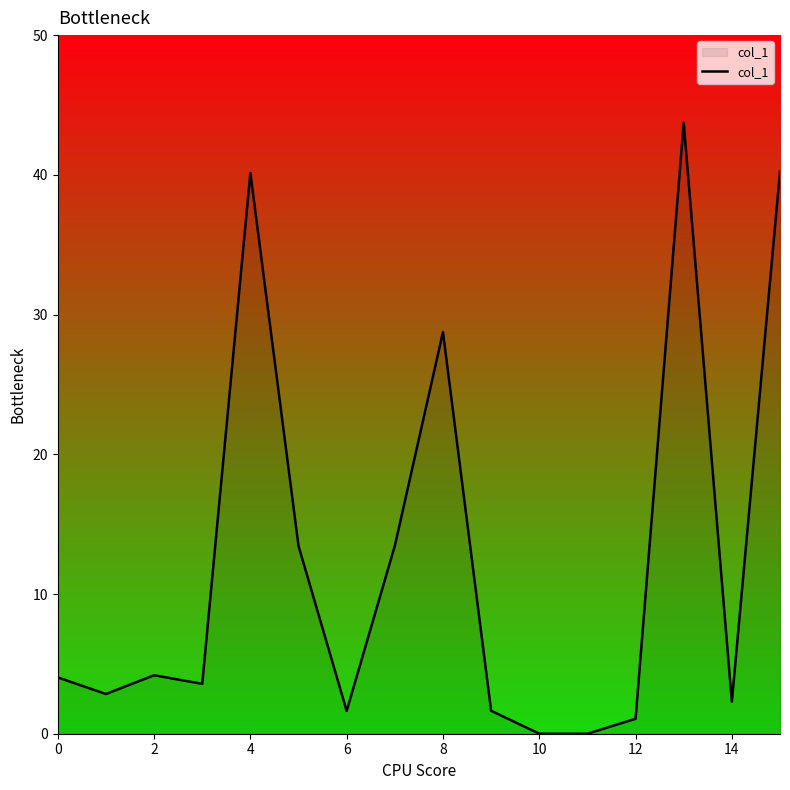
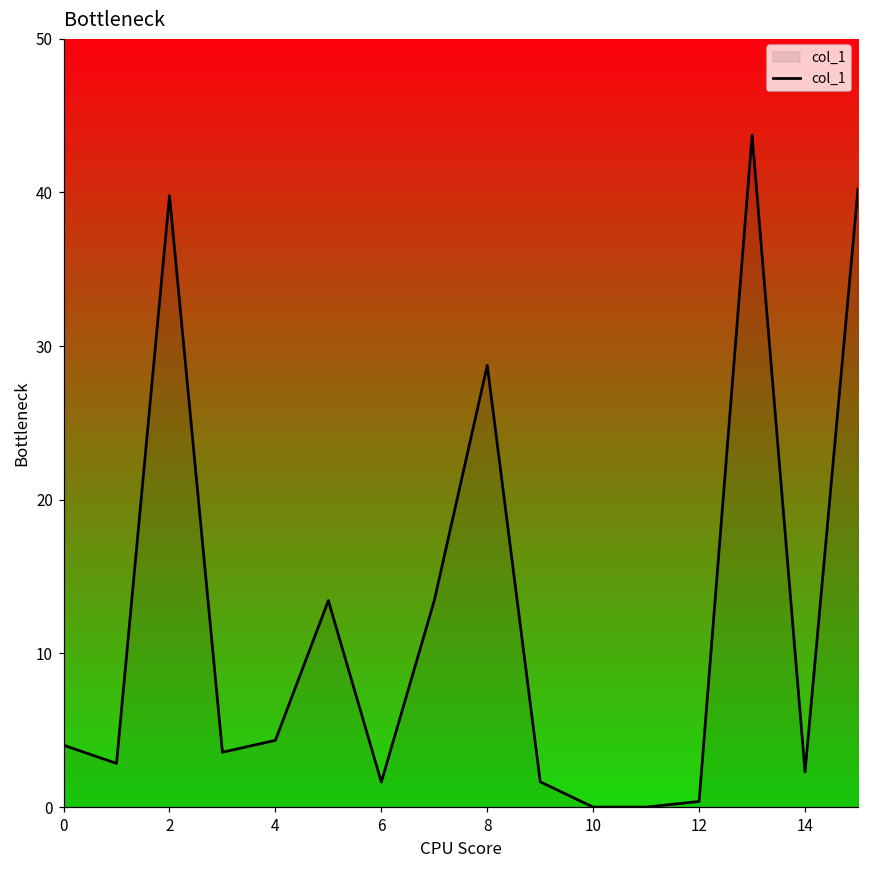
2: 4.2 -> 39.8
4: 40.1 -> 4.3
12: 1.1 -> 0.4
